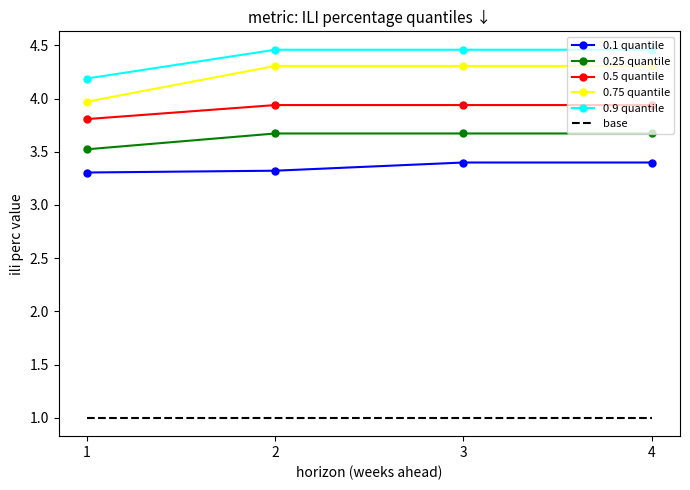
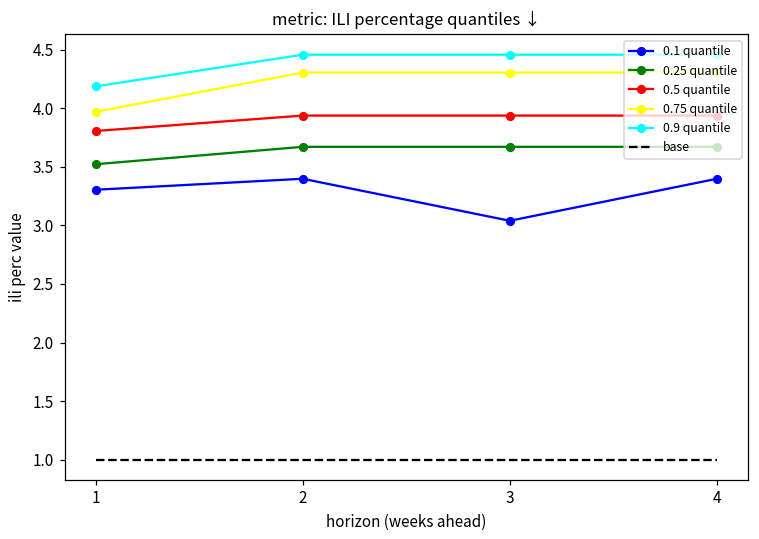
0.1 quantile, 2: 3.32 -> 3.40
0.1 quantile, 3: 3.40 -> 3.04
